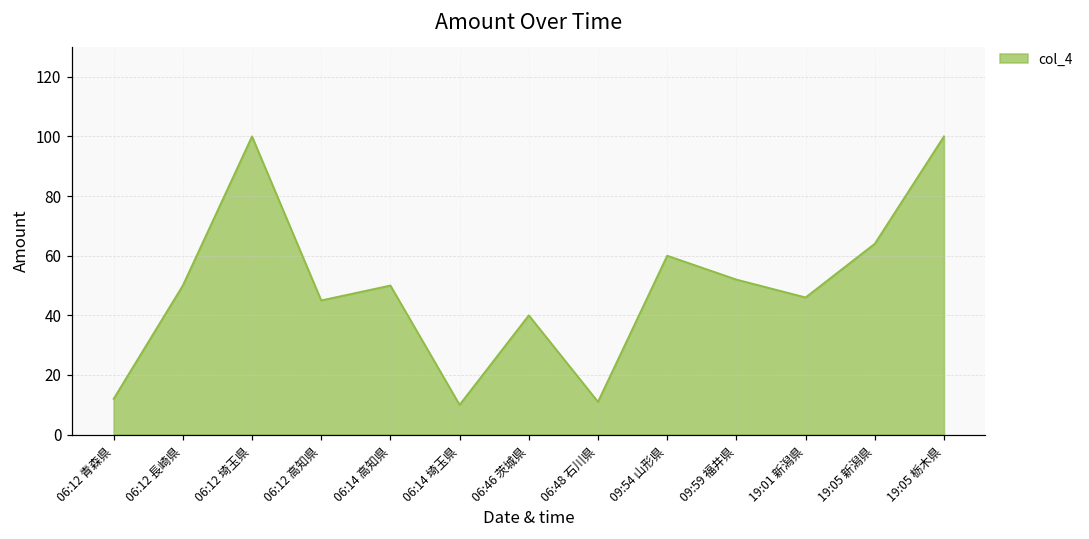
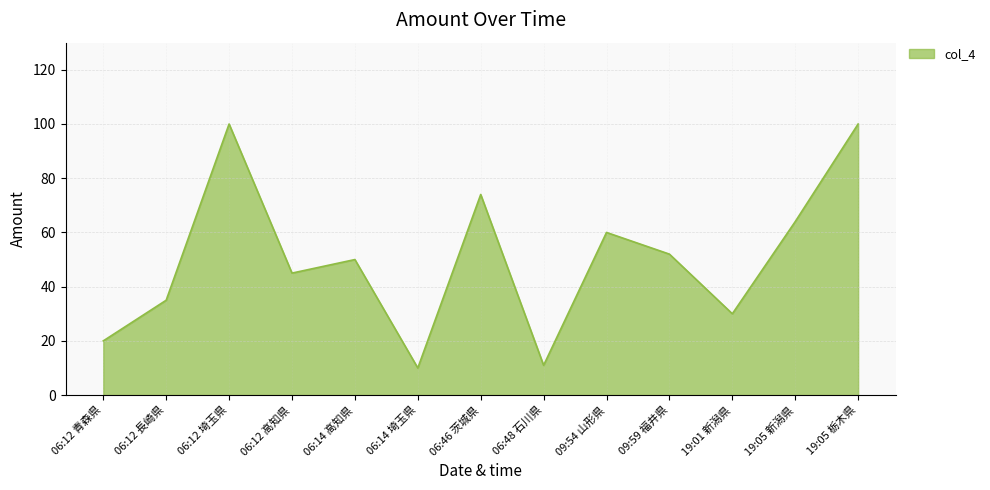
06:12 青森県: 12 -> 20
06:12 長崎県: 50 -> 35
06:46 茨城県: 40 -> 74
19:01 新潟県: 46 -> 30
